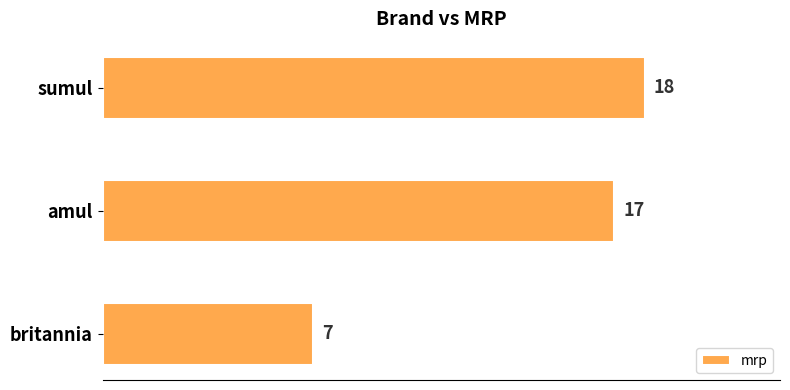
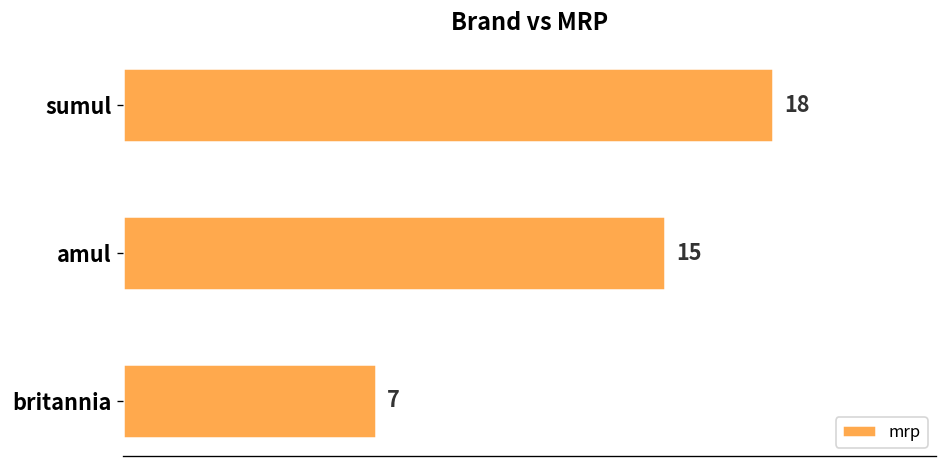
amul: 17 -> 15
